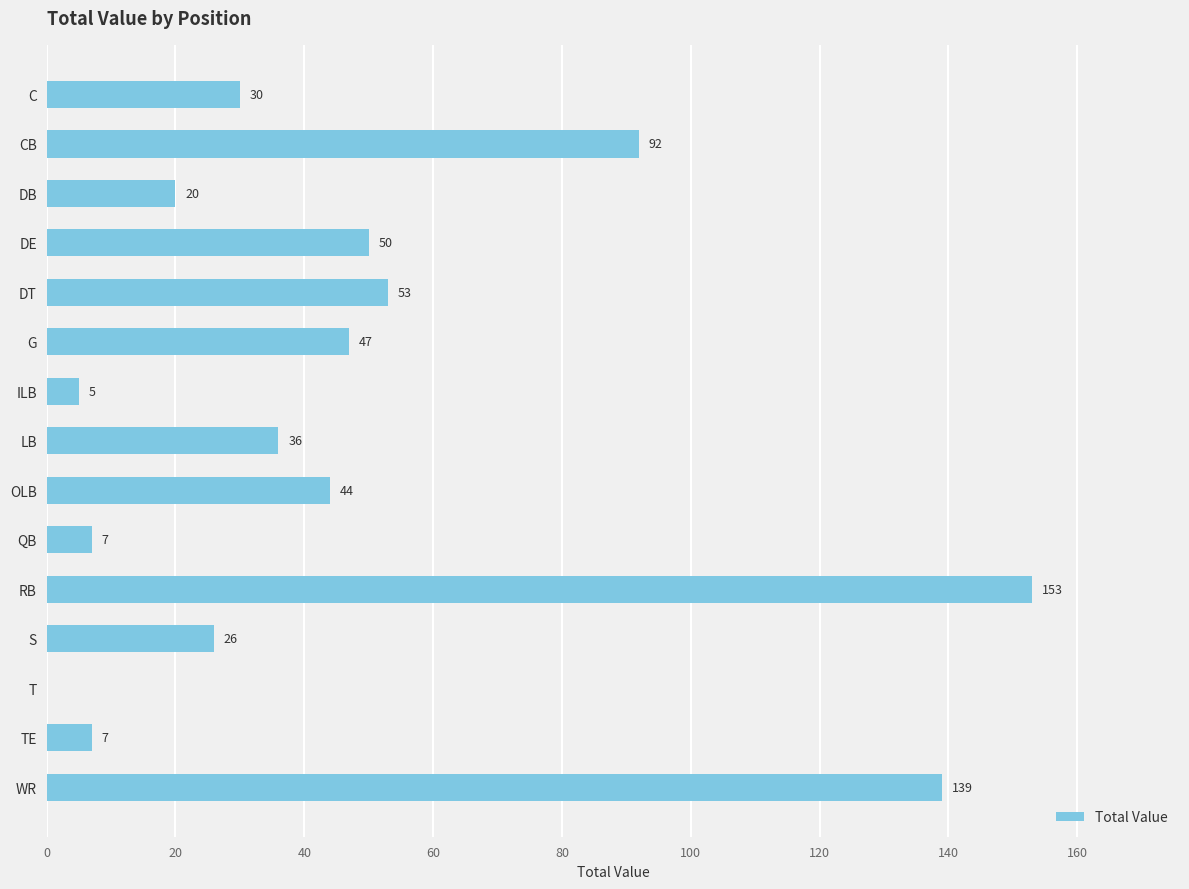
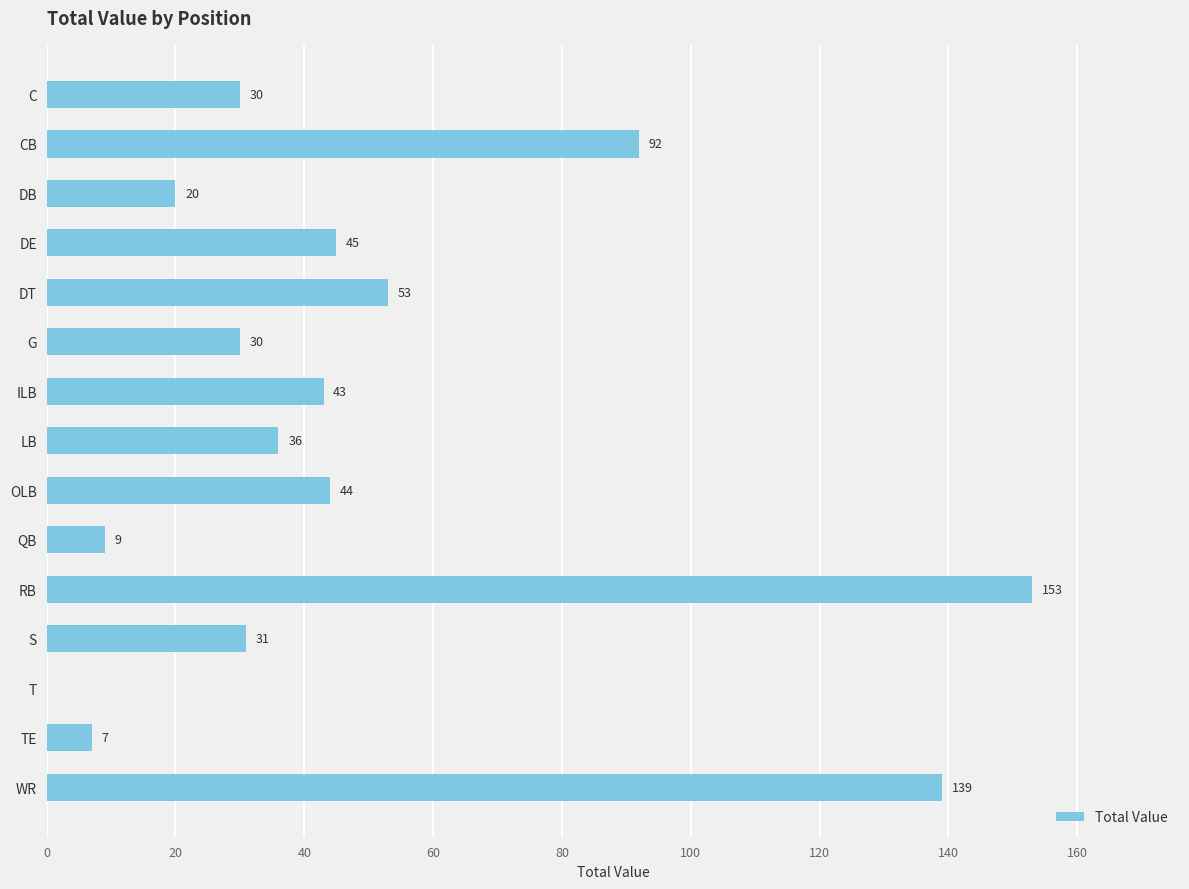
DE: 50 -> 45
G: 47 -> 30
ILB: 5 -> 43
QB: 7 -> 9
S: 26 -> 31
